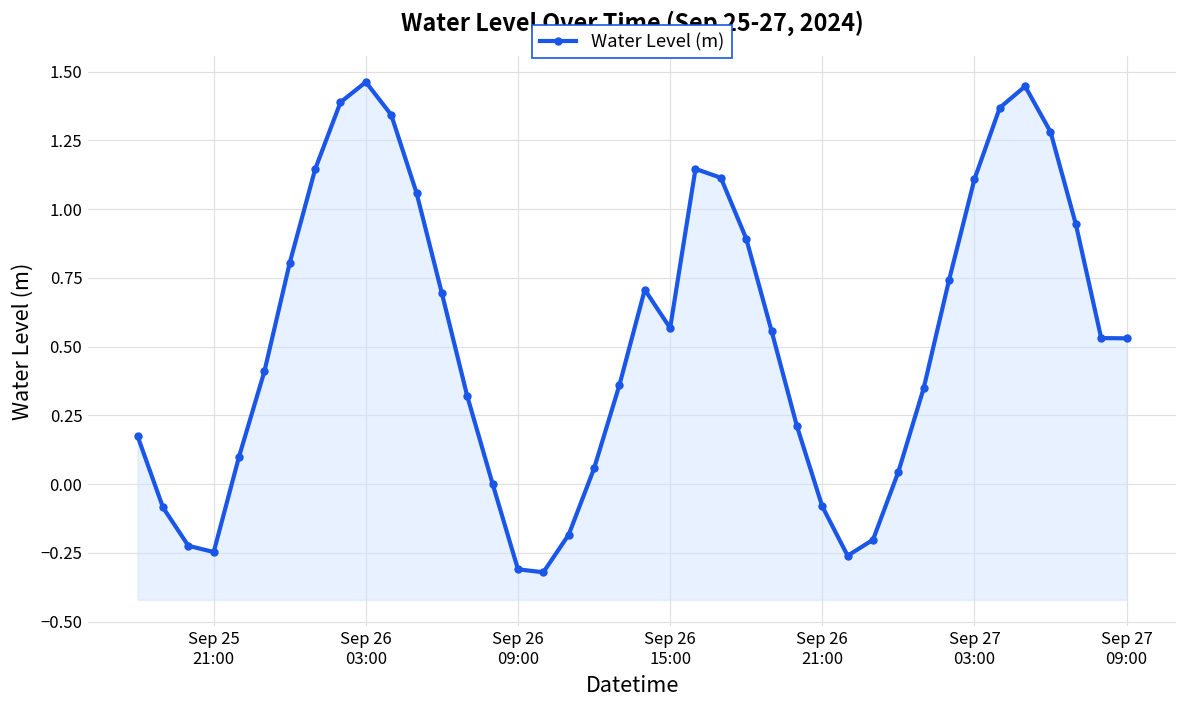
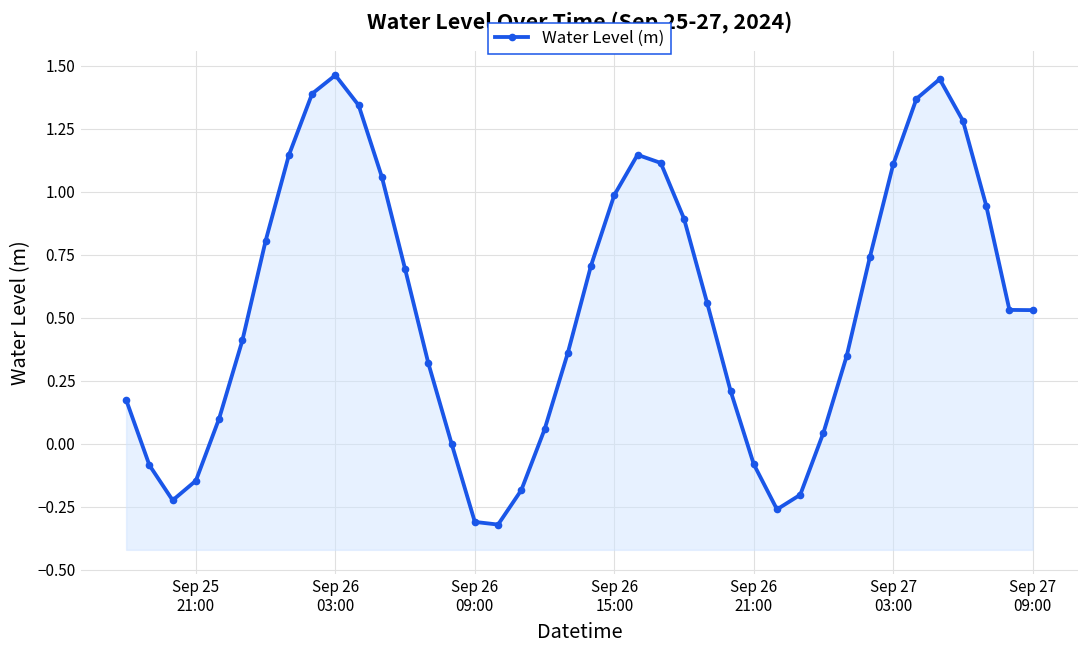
Sep 25 21:00: -0.25 -> -0.15
Sep 26 15:00: 0.57 -> 0.99
